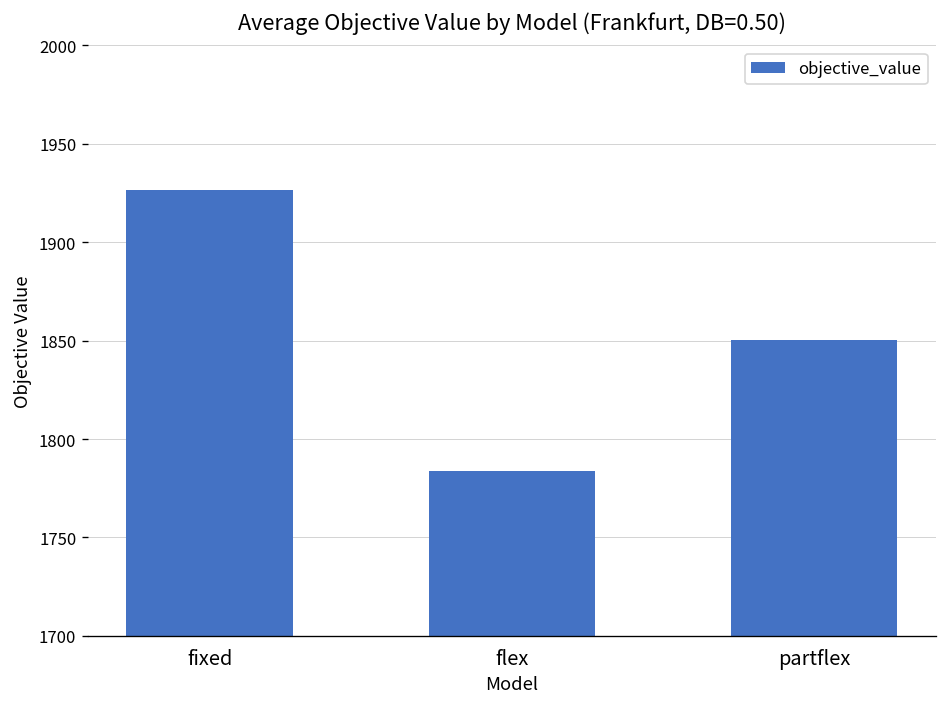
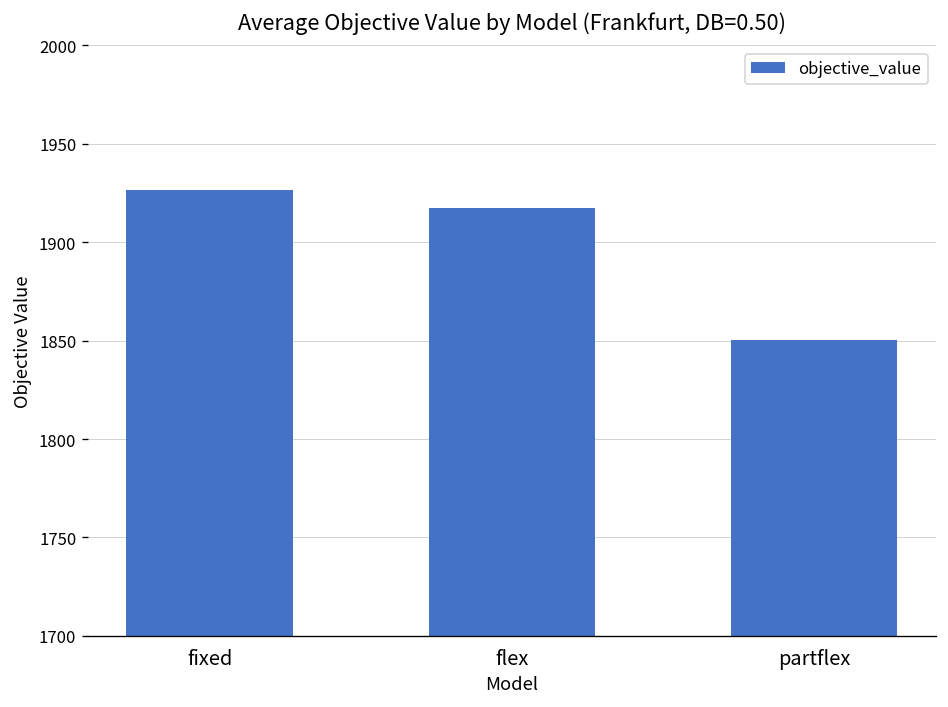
flex: 1784 -> 1917
